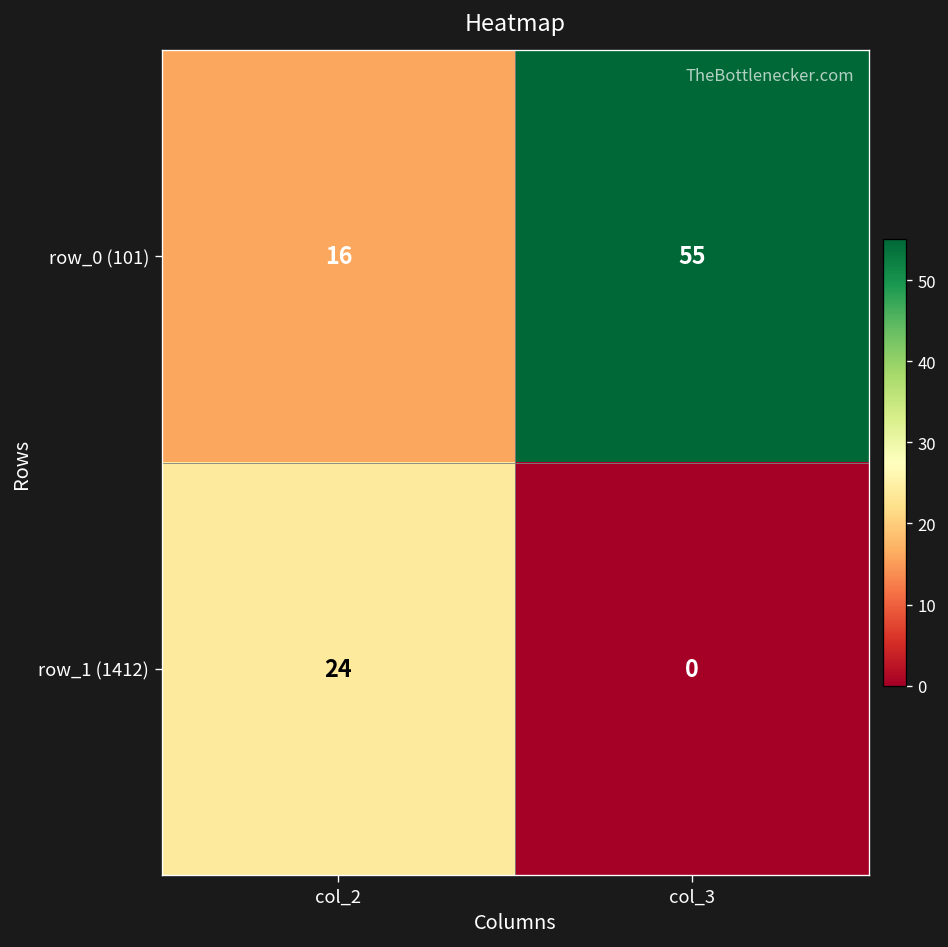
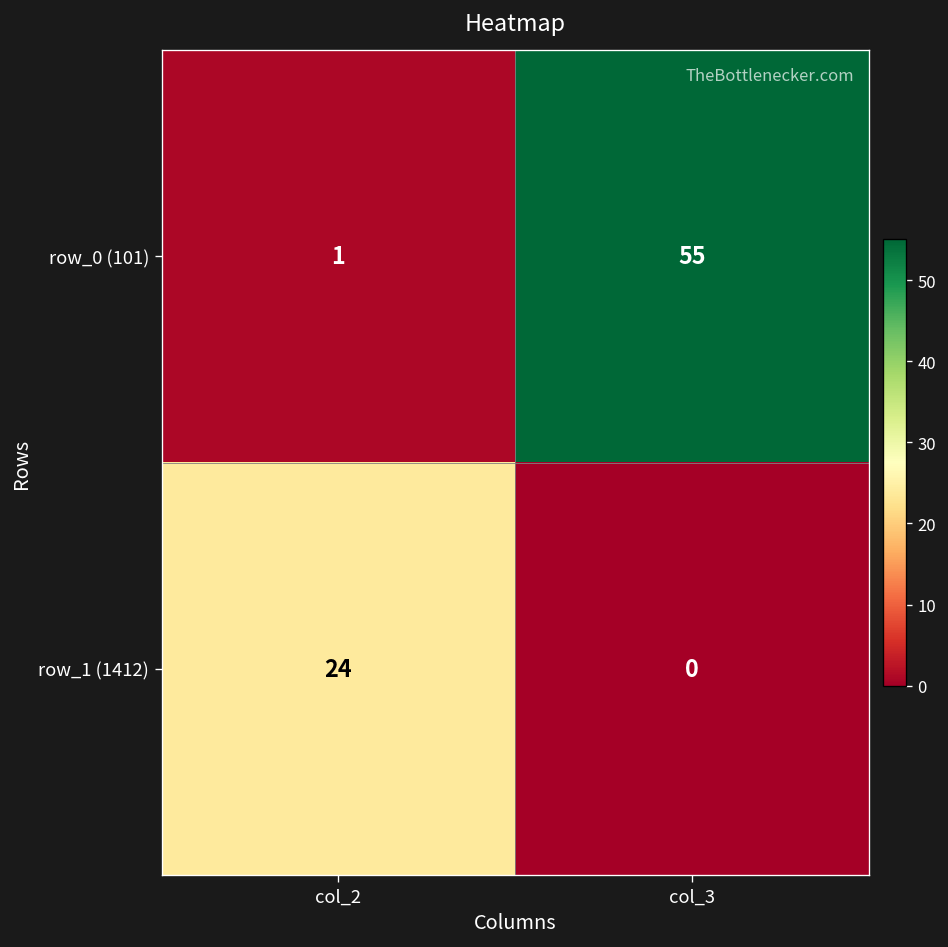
row_0 (101), col_2: 16 -> 1
